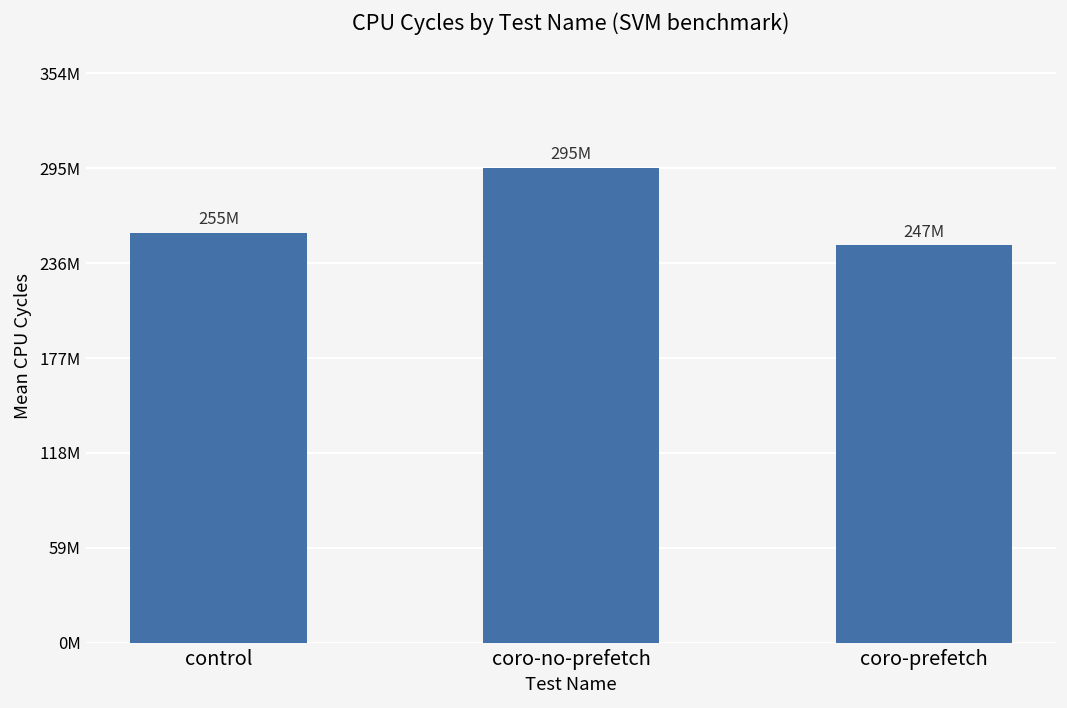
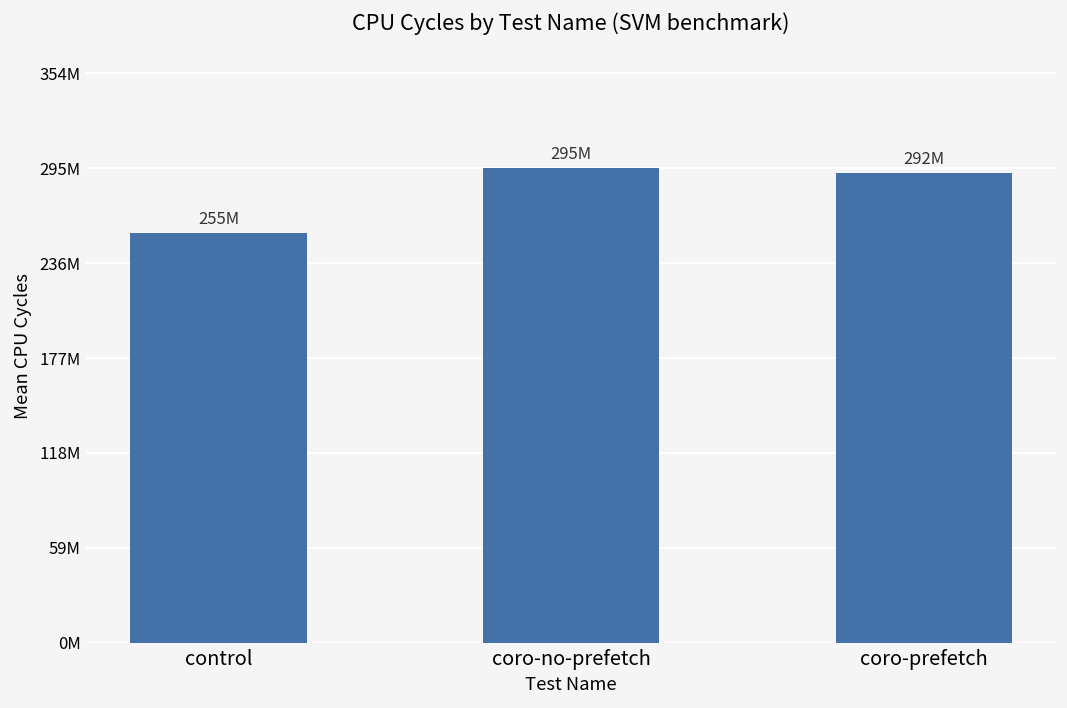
coro-prefetch: 247M -> 292M
